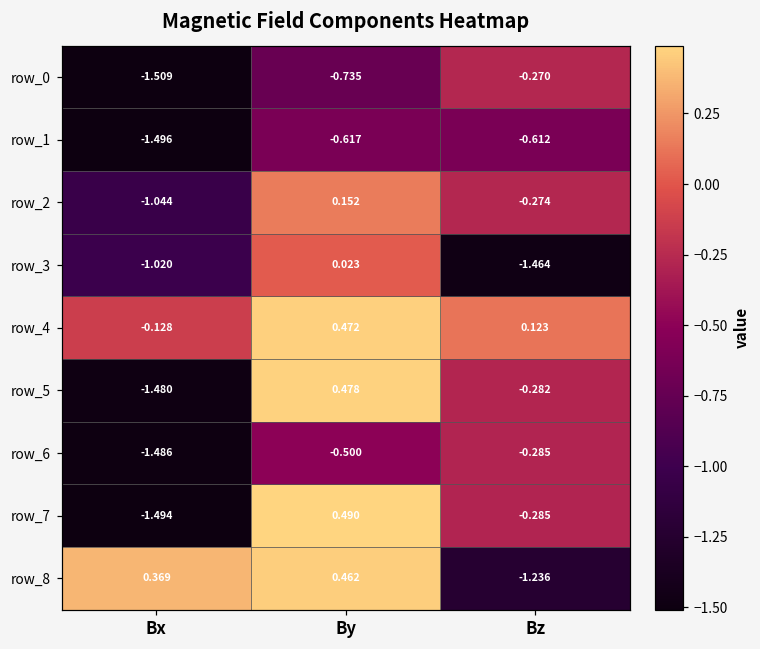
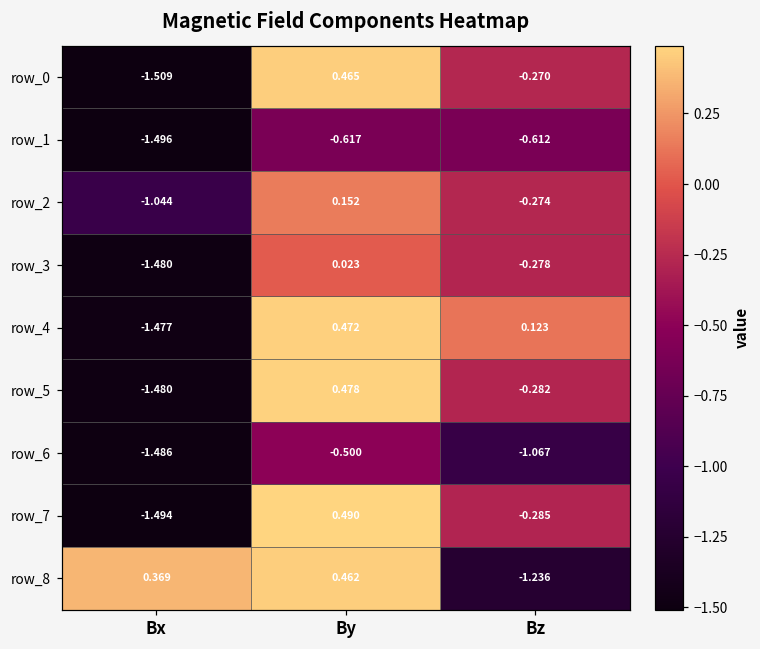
row_0, By: -0.735 -> 0.465
row_3, Bx: -1.020 -> -1.480
row_3, Bz: -1.464 -> -0.278
row_4, Bx: -0.128 -> -1.477
row_6, Bz: -0.285 -> -1.067
